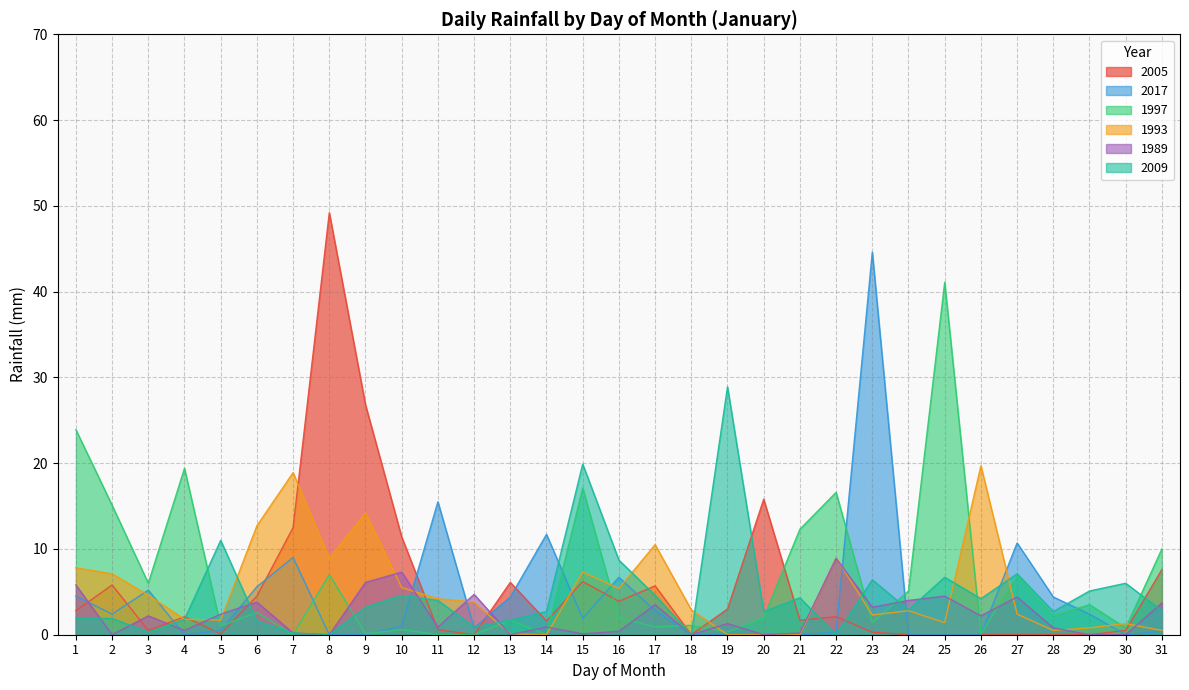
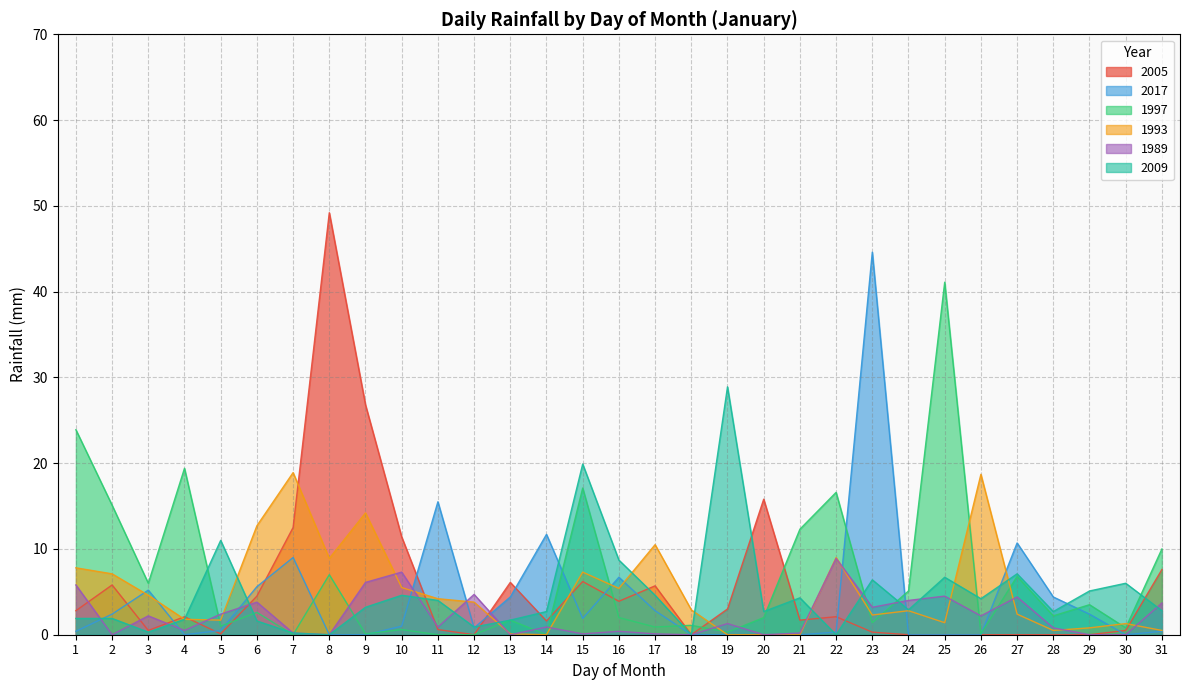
2017, 1: 5 -> 0
1989, 17: 4 -> 0
1993, 26: 20 -> 19
